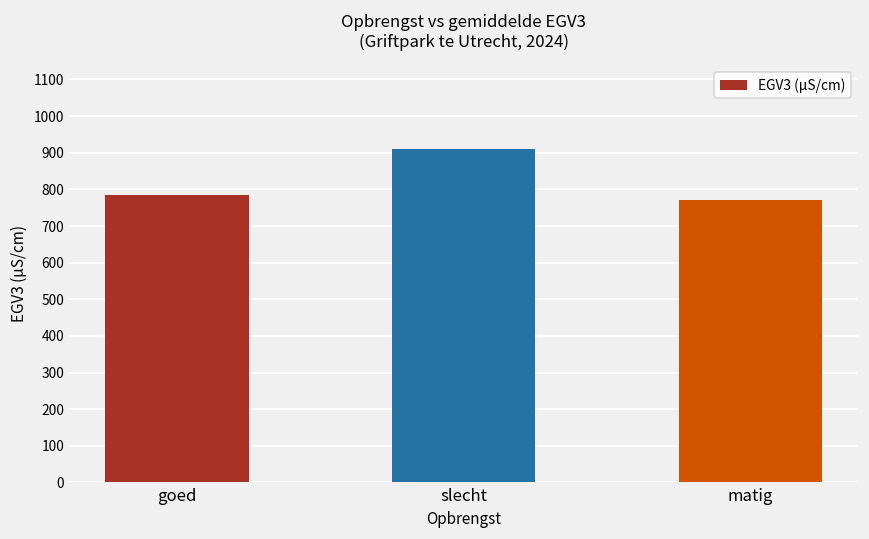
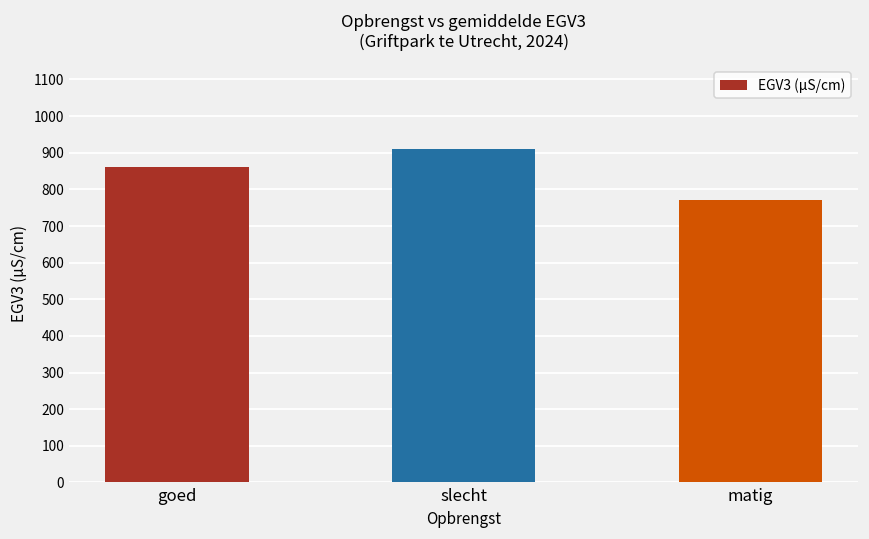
goed: 790 -> 860
